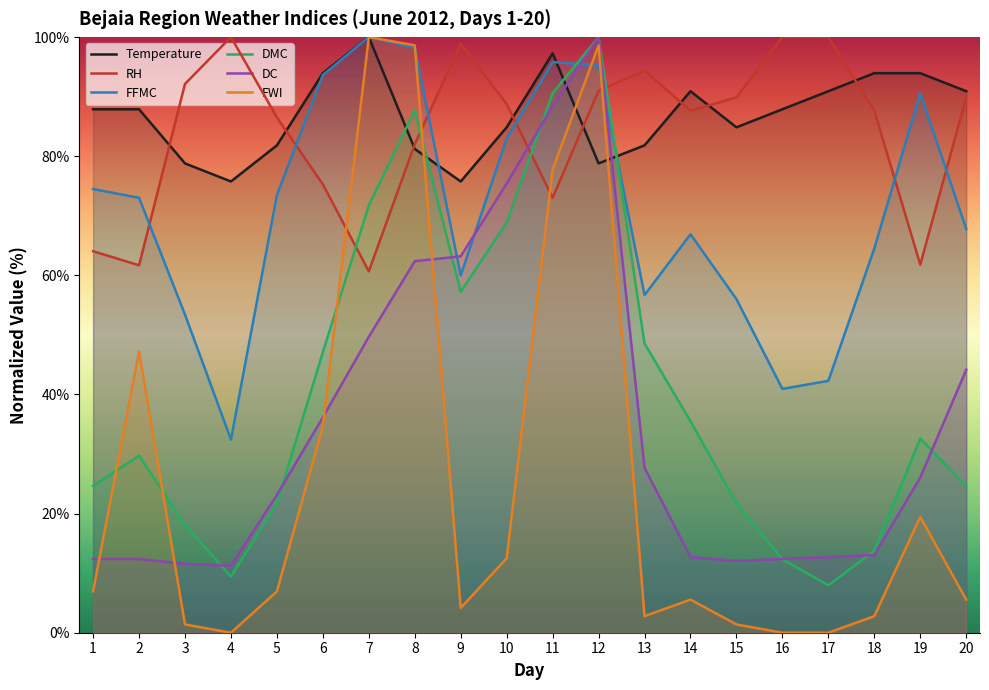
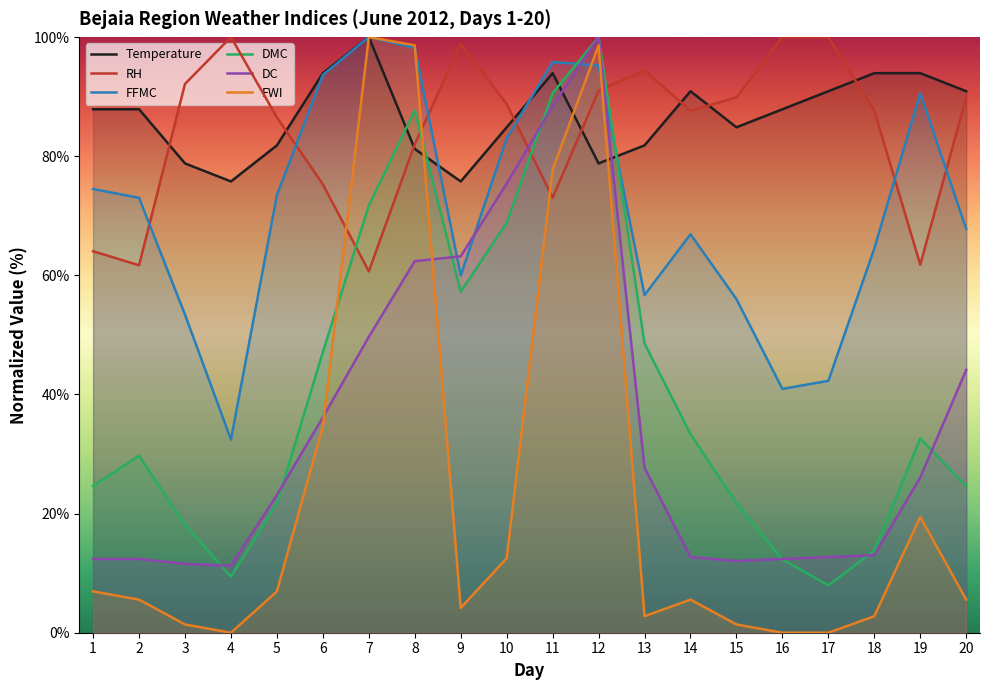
FWI, 2: 47% -> 6%
Temperature, 11: 97% -> 94%
DMC, 14: 36% -> 33%
